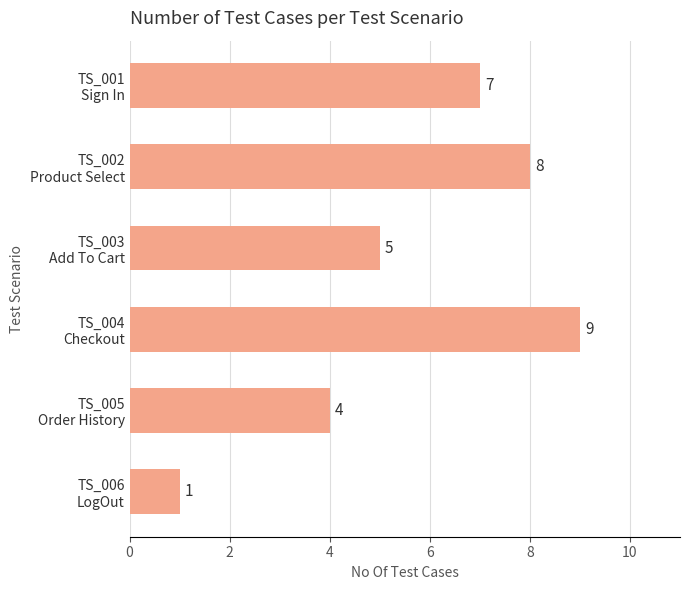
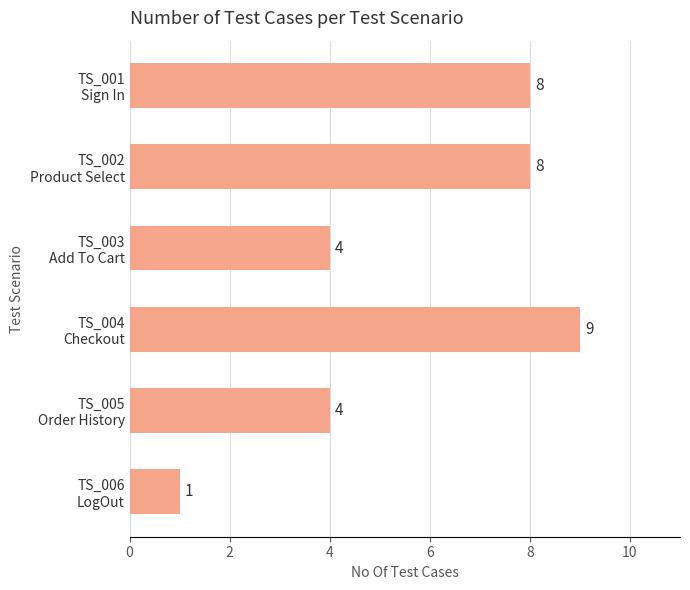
TS_001 Sign In: 7 -> 8
TS_003 Add To Cart: 5 -> 4
